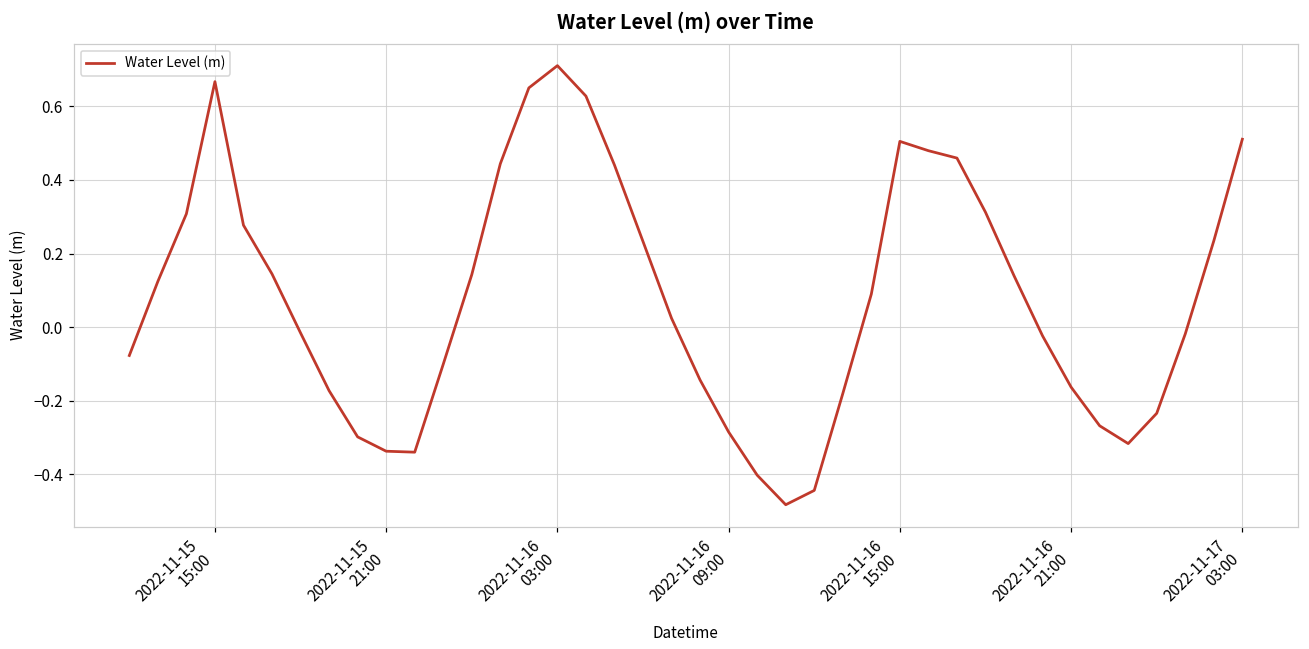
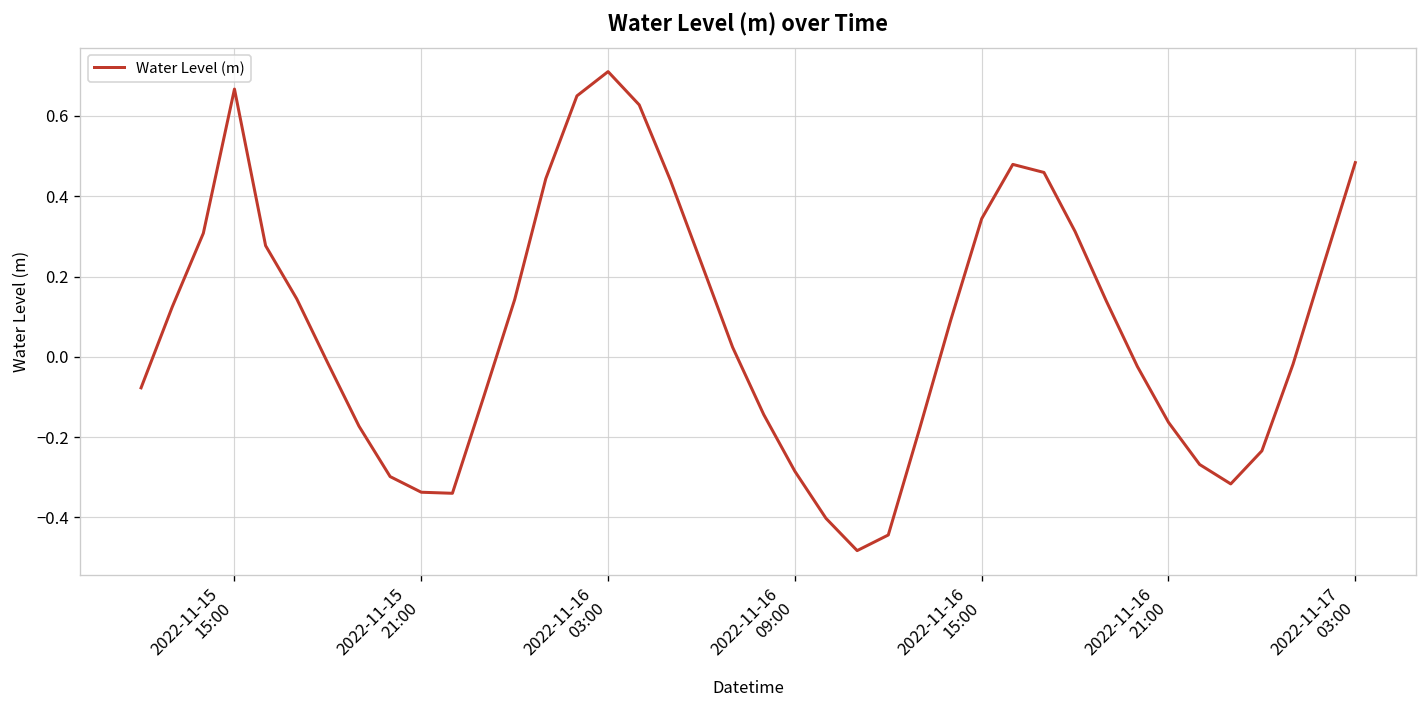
2022-11-16 15:00: 0.50 -> 0.34
2022-11-17 03:00: 0.51 -> 0.48
